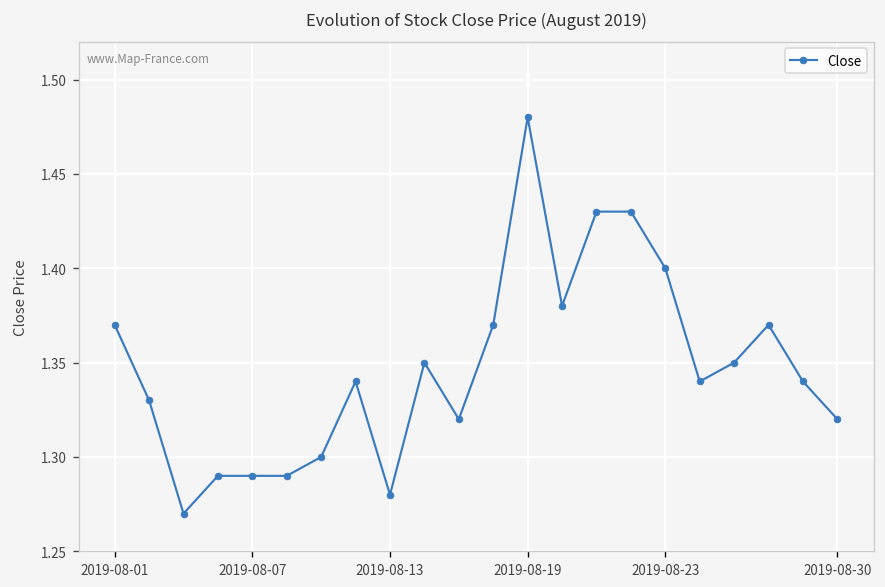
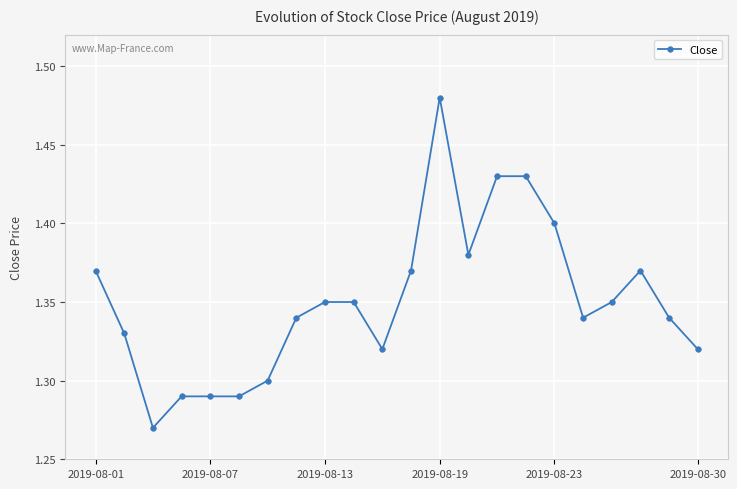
2019-08-13: 1.28 -> 1.35
